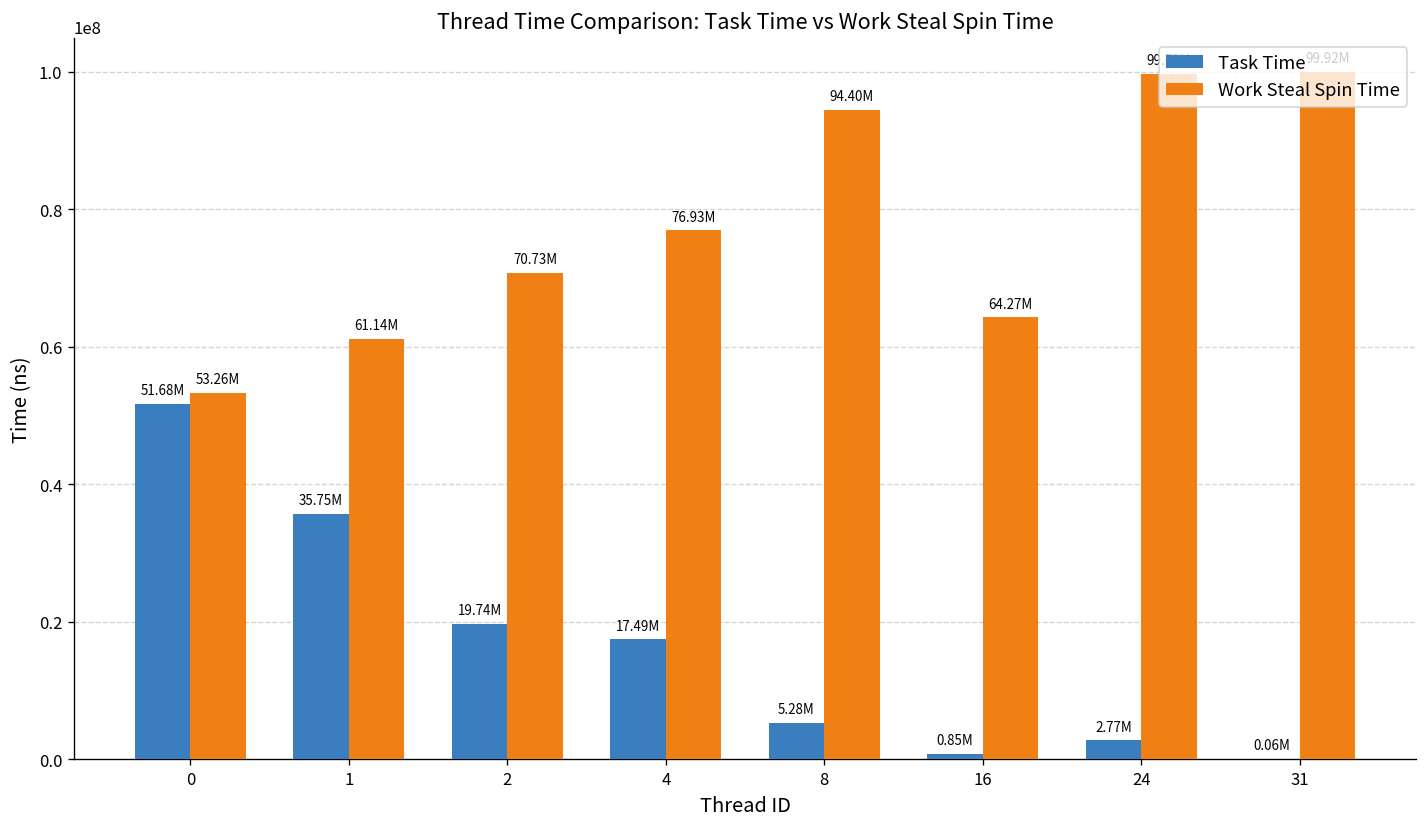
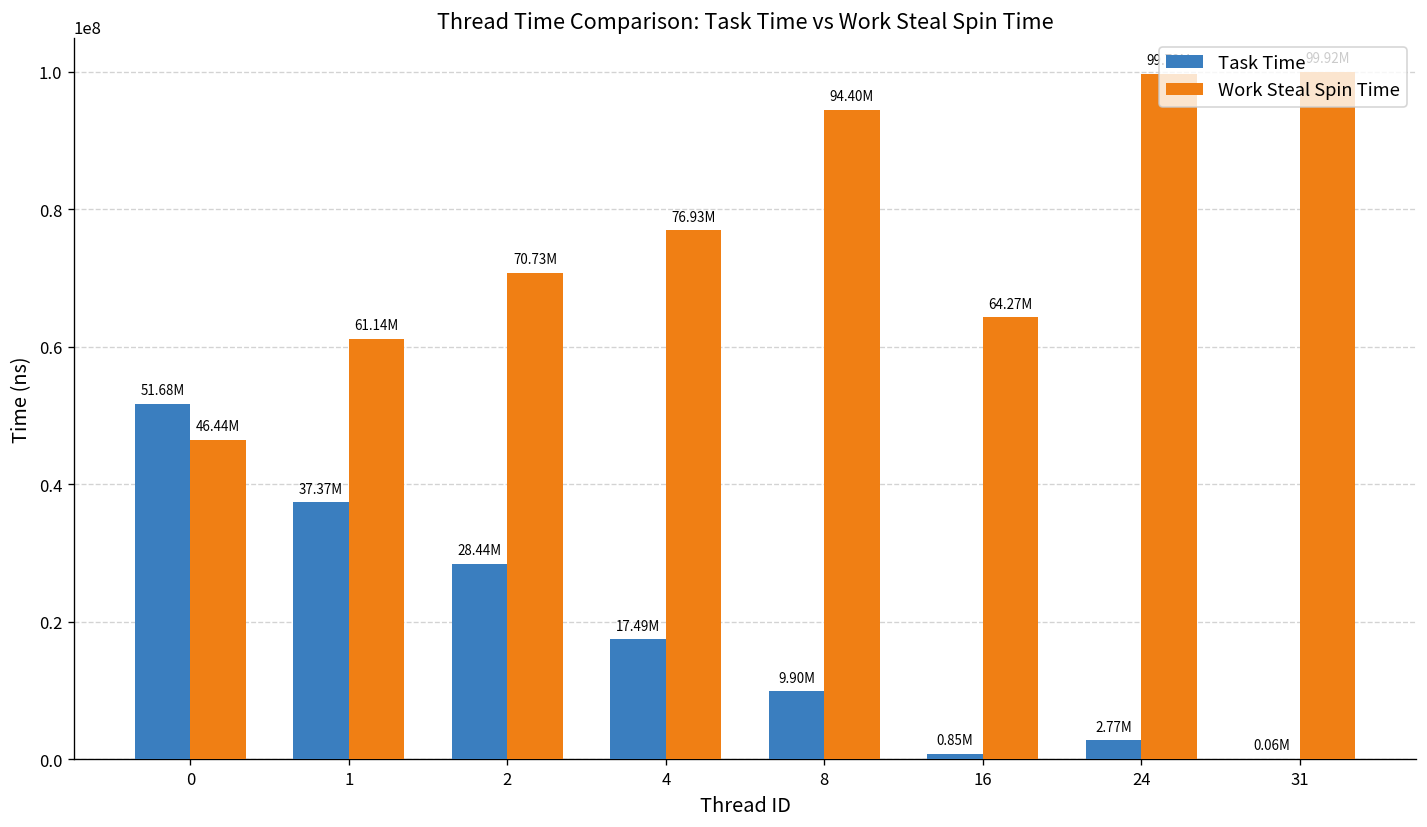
Work Steal Spin Time, 0: 53.26M -> 46.44M
Task Time, 1: 35.75M -> 37.37M
Task Time, 2: 19.74M -> 28.44M
Task Time, 8: 5.28M -> 9.90M
